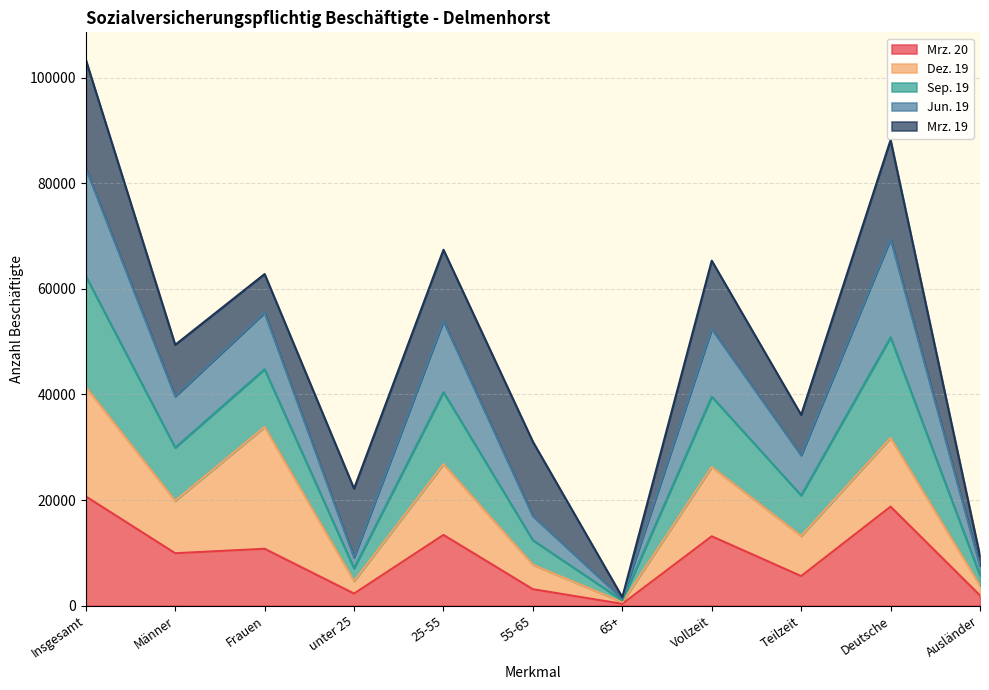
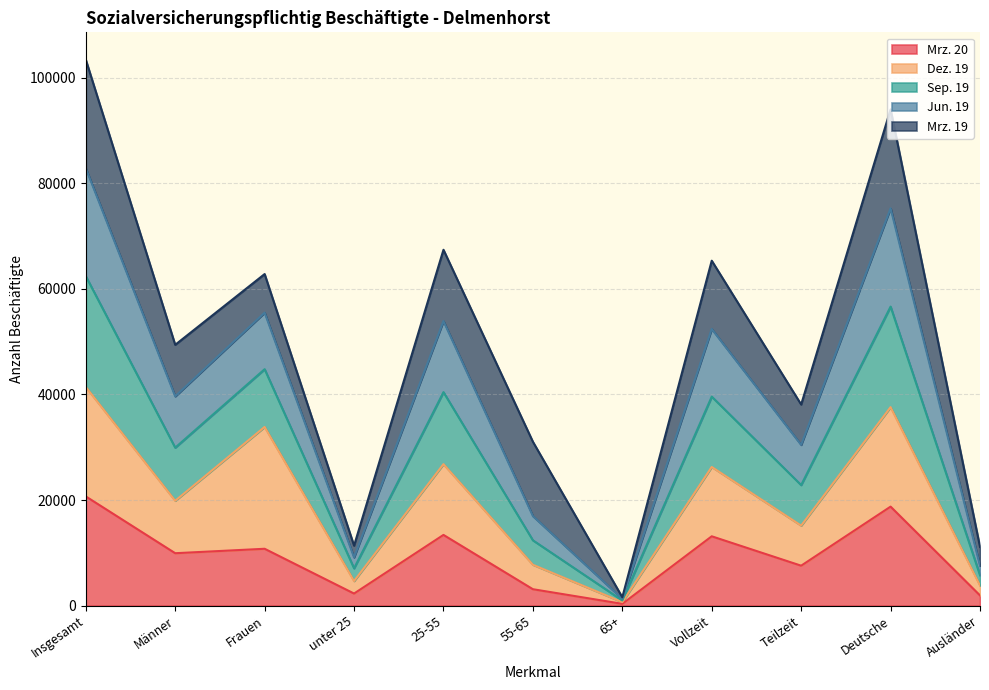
Mrz. 19, unter 25: 13000 -> 2000
Mrz. 20, Teilzeit: 6000 -> 8000
Dez. 19, Deutsche: 13000 -> 19000
Mrz. 19, Ausländer: 2000 -> 4000
